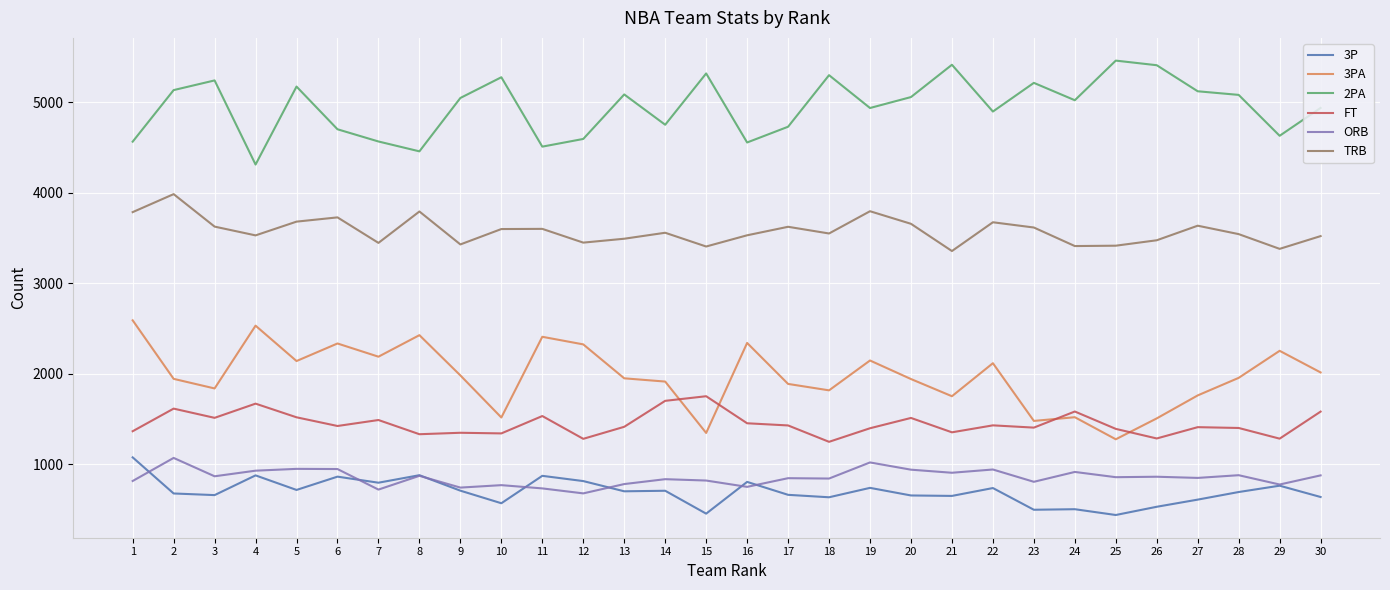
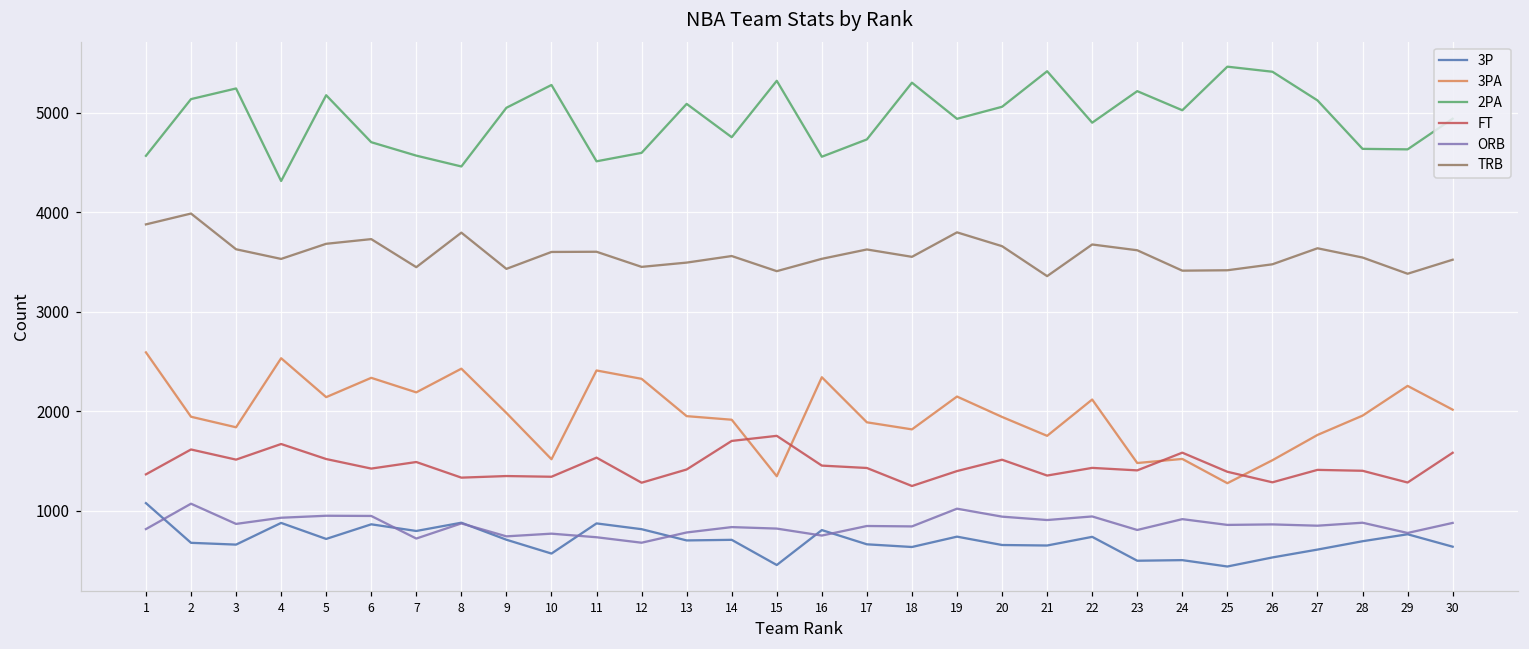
TRB, 1: 3800 -> 3900
2PA, 28: 5100 -> 4600
